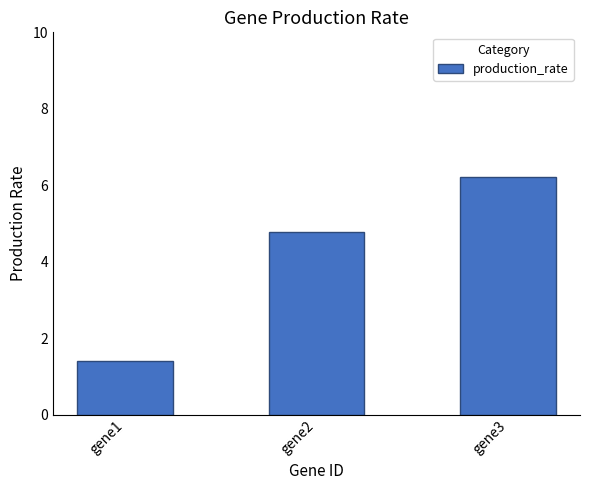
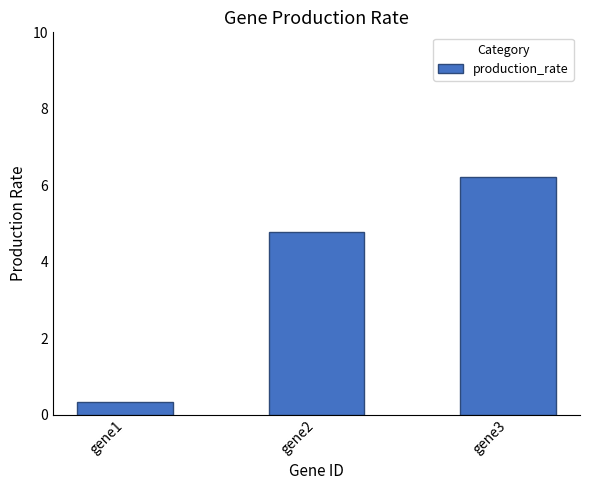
gene1: 1.4 -> 0.3
